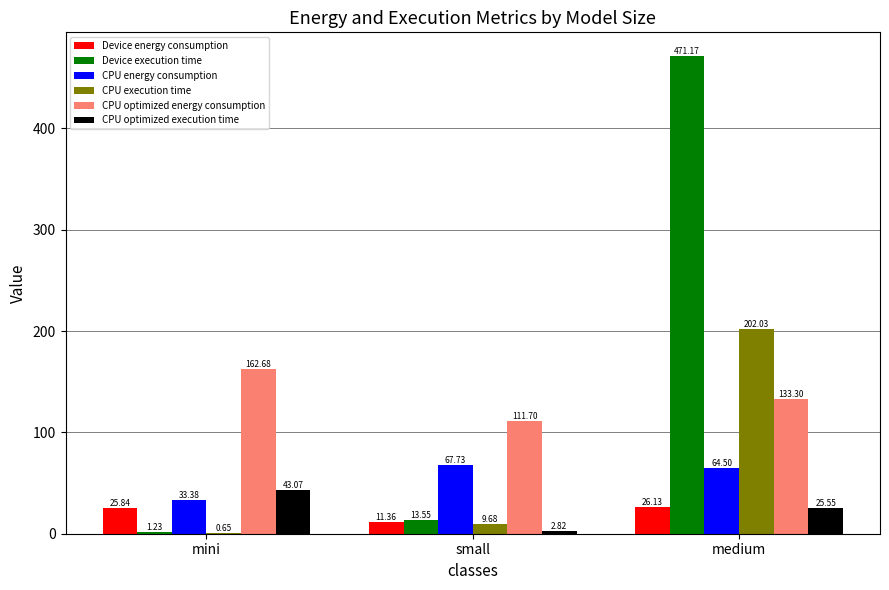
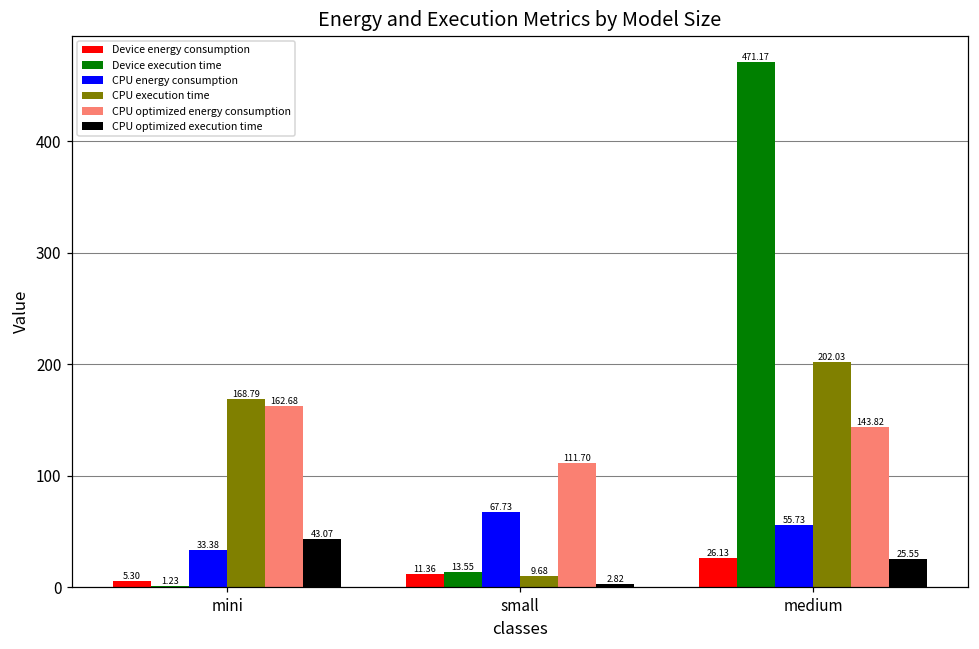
Device energy consumption, mini: 25.84 -> 5.30
CPU execution time, mini: 0.65 -> 168.79
CPU energy consumption, medium: 64.50 -> 55.73
CPU optimized energy consumption, medium: 133.30 -> 143.82
